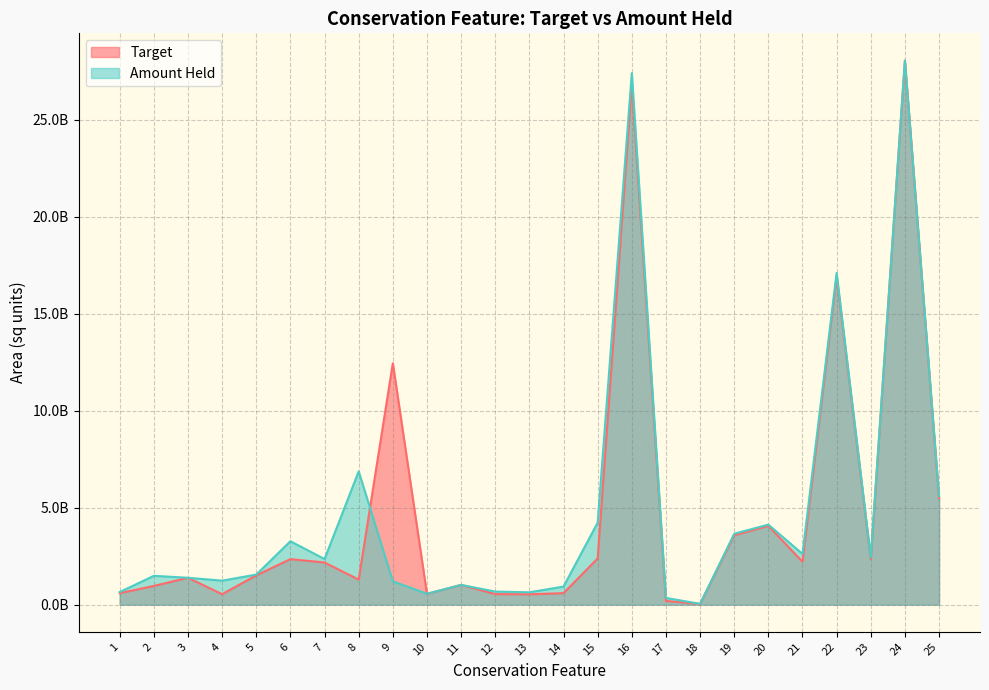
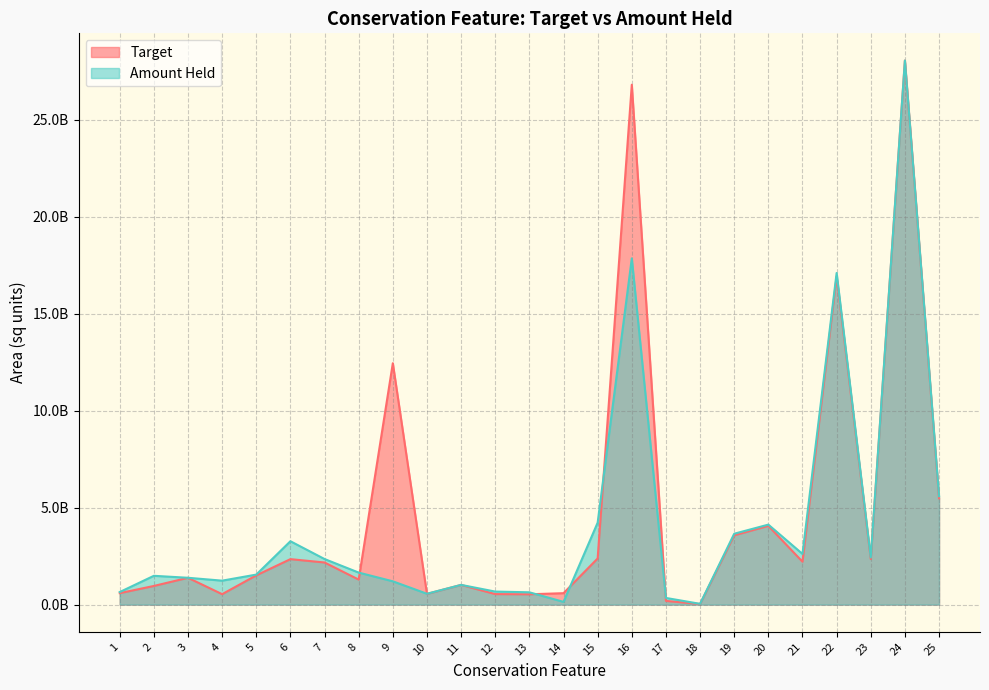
Amount Held, 8: 6900000000 -> 1700000000
Amount Held, 14: 900000000 -> 100000000
Amount Held, 16: 27400000000 -> 17800000000
